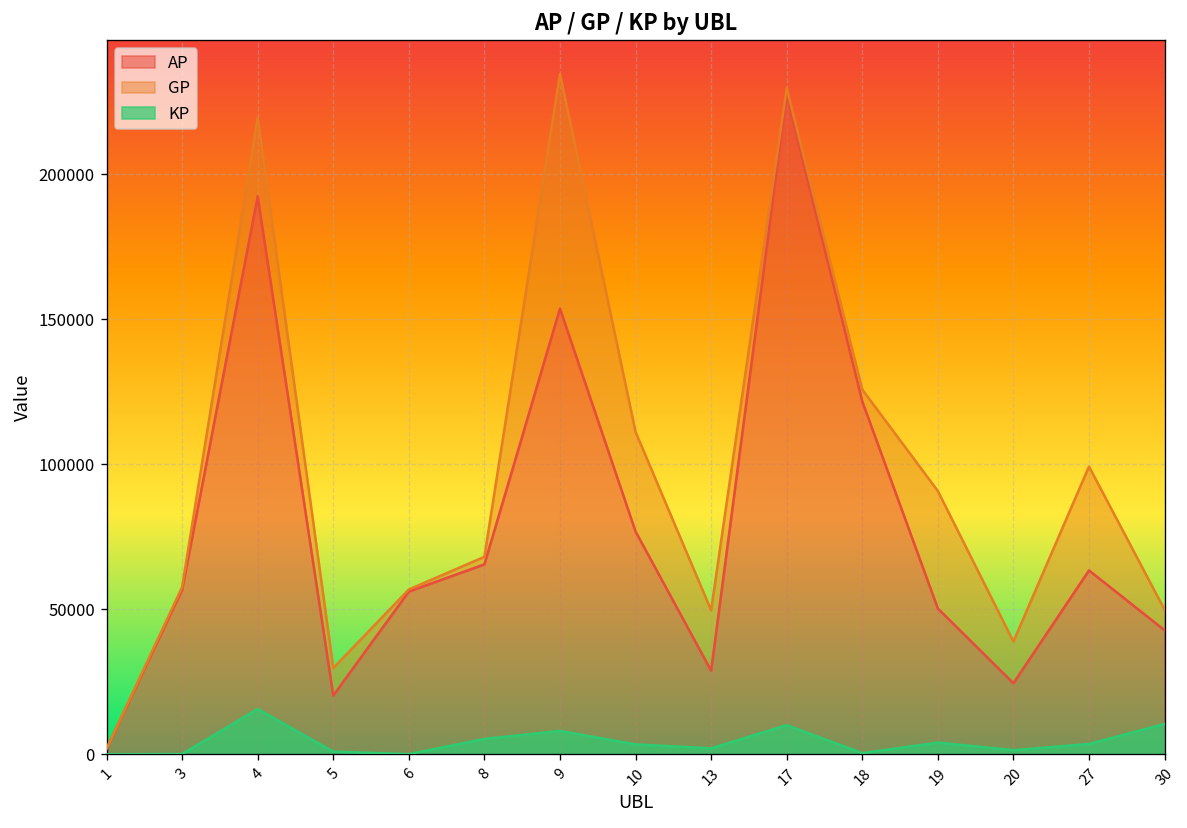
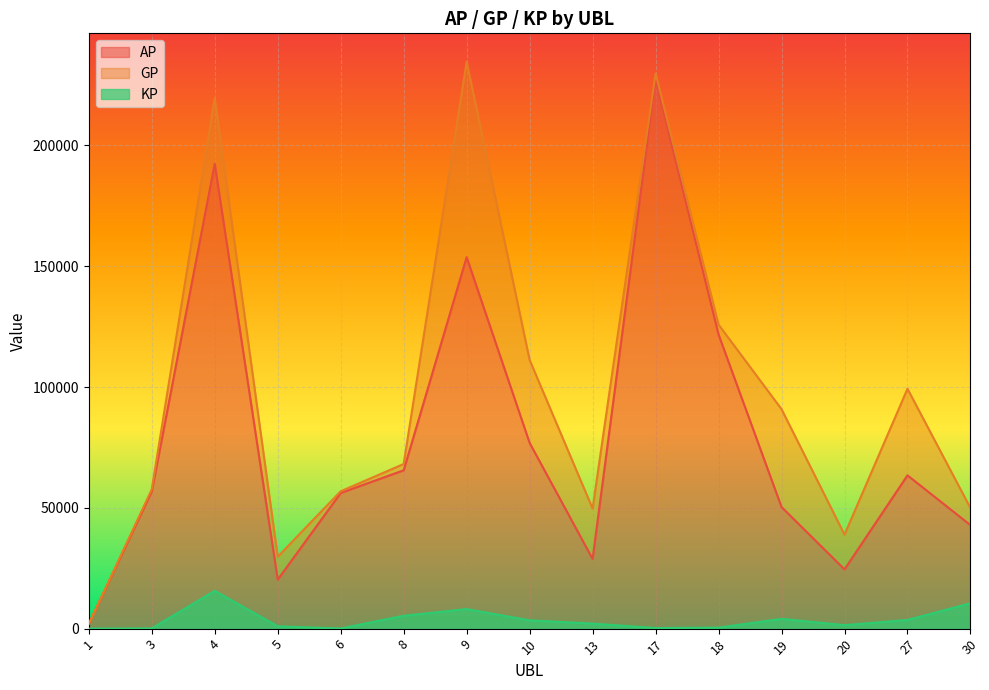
KP, 17: 10000 -> 0
